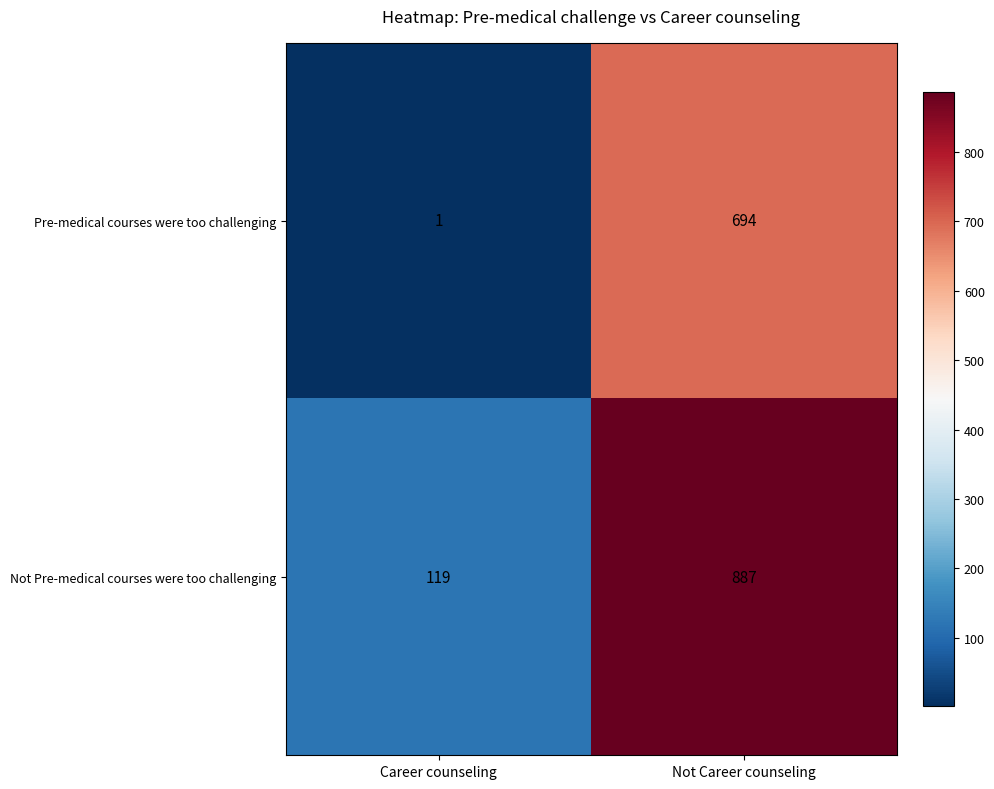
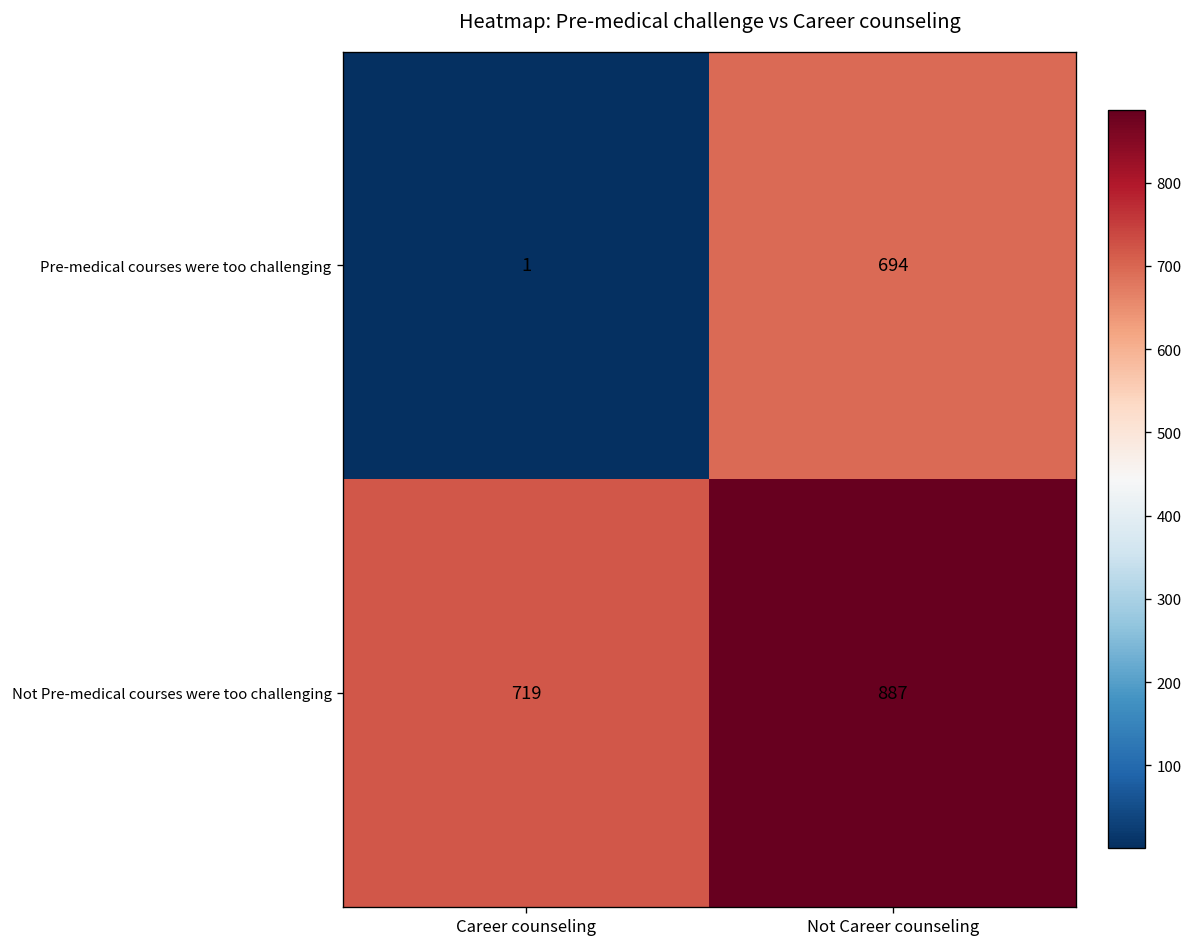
Not Pre-medical courses were too challenging, Career counseling: 119 -> 719
